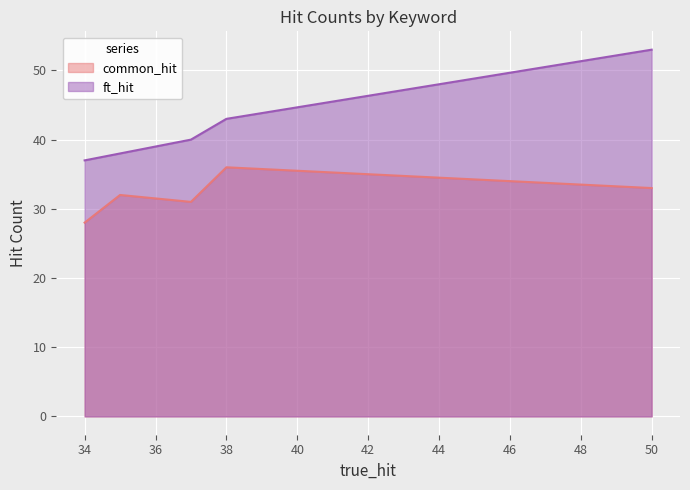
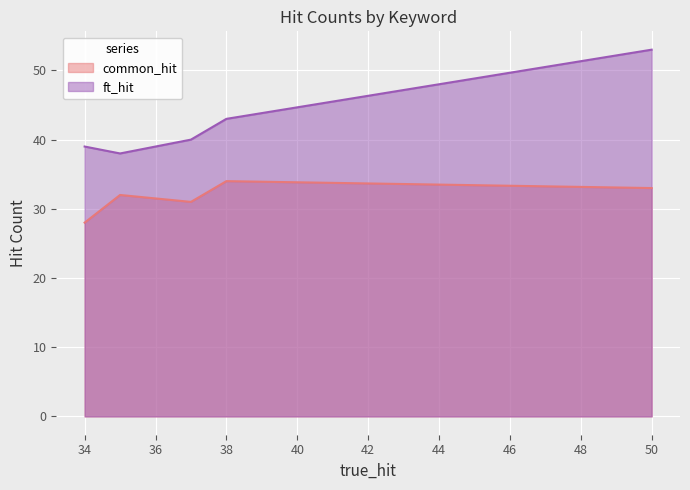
ft_hit, 34: 37 -> 39
common_hit, 38: 36 -> 34
